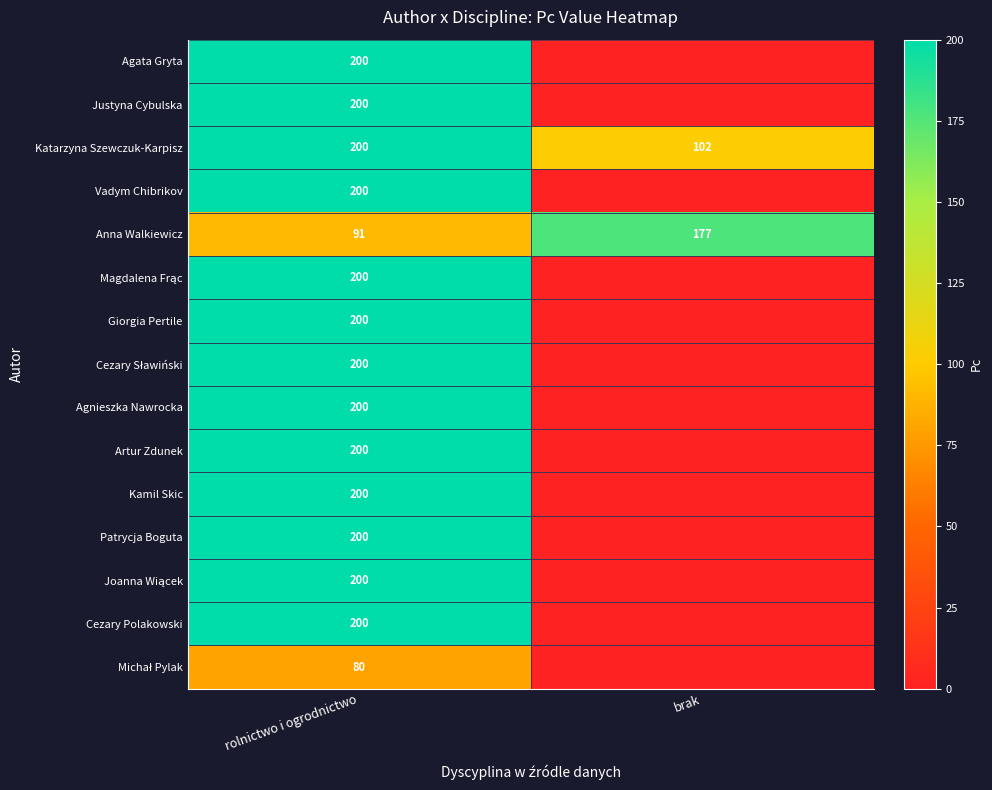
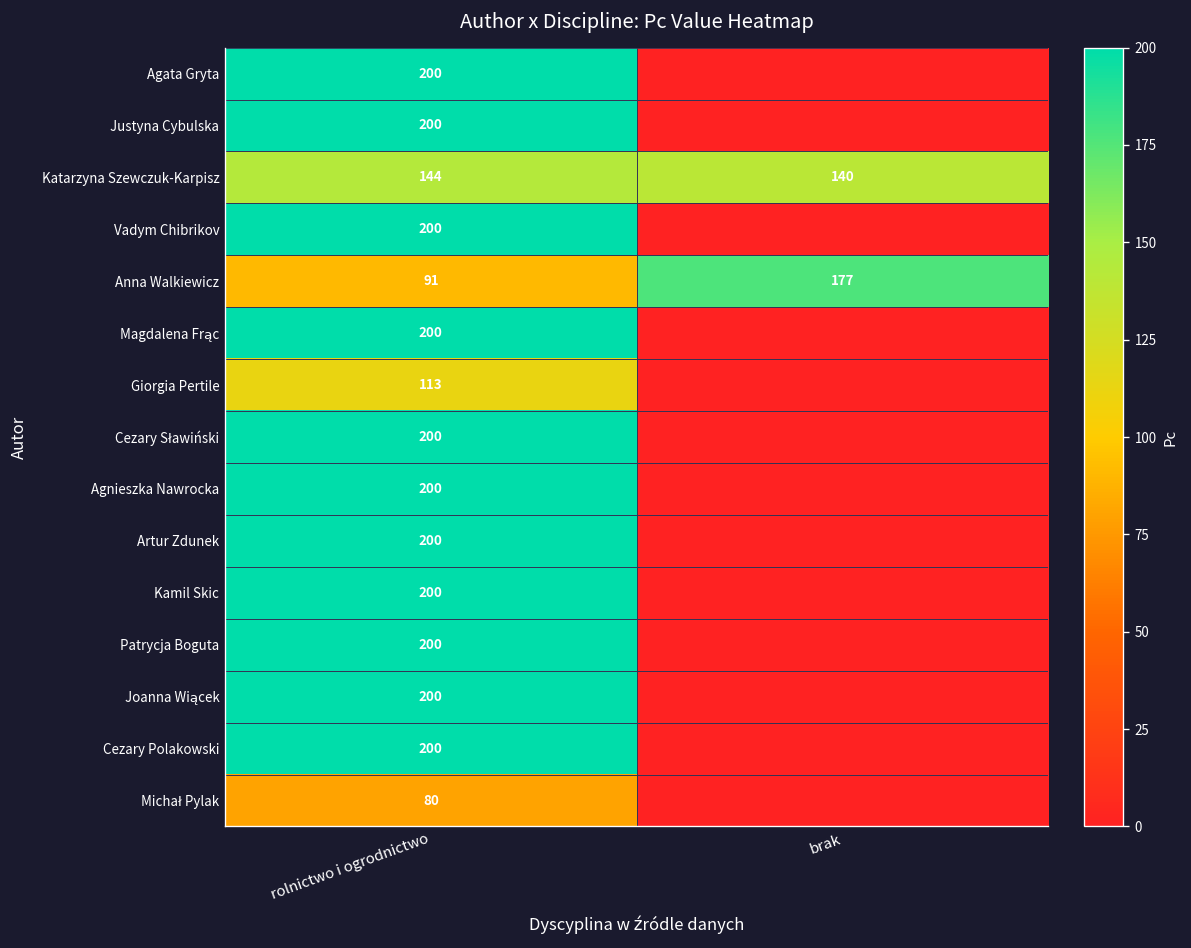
Katarzyna Szewczuk-Karpisz, rolnictwo i ogrodnictwo: 200 -> 144
Katarzyna Szewczuk-Karpisz, brak: 102 -> 140
Giorgia Pertile, rolnictwo i ogrodnictwo: 200 -> 113
